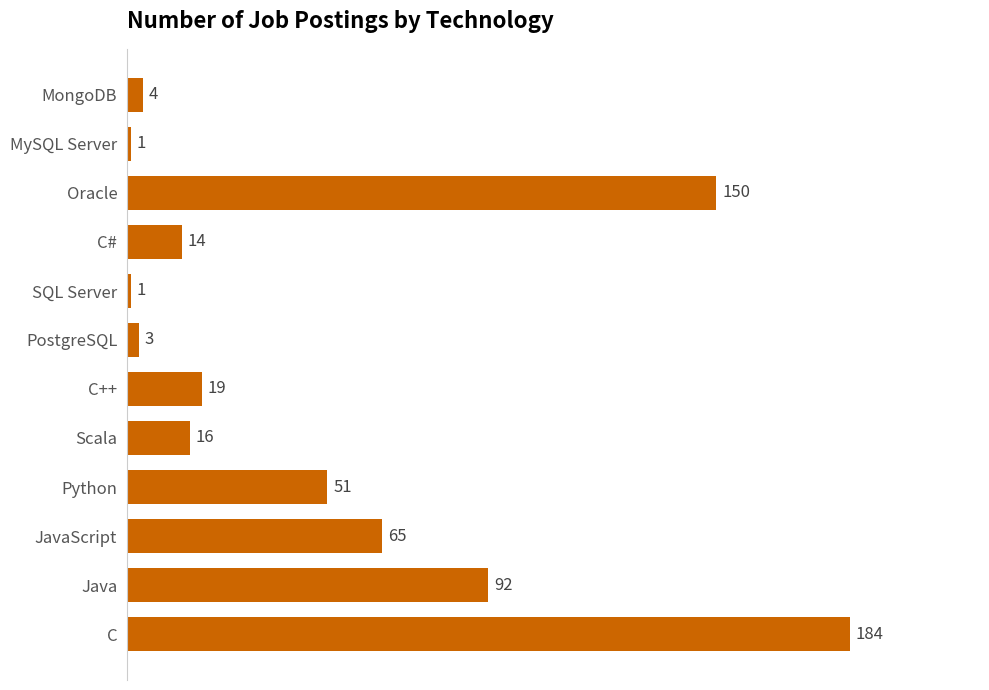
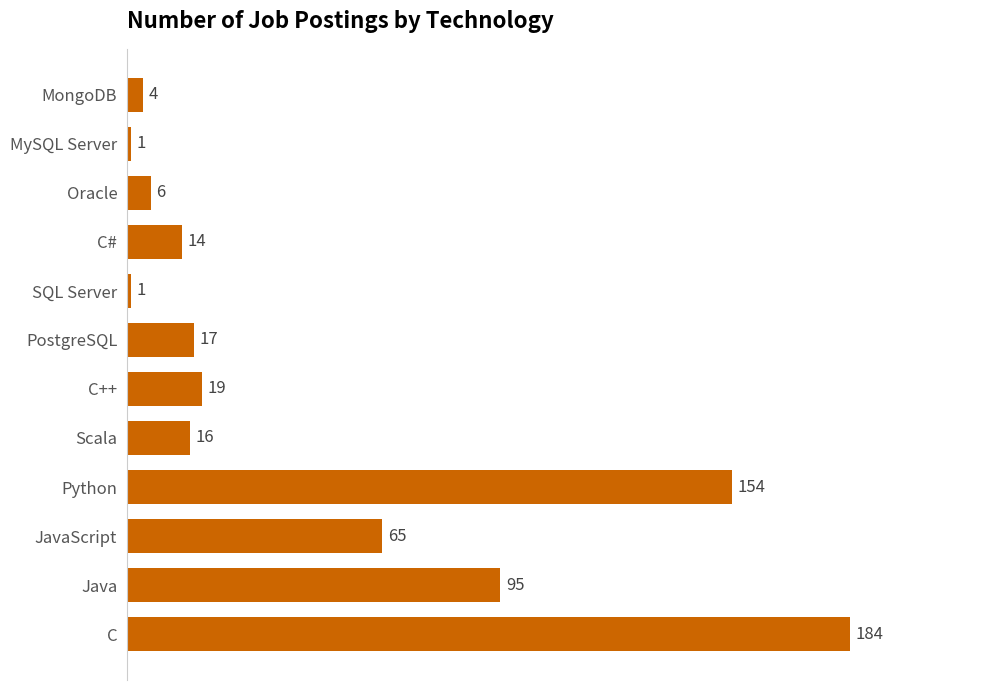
Oracle: 150 -> 6
PostgreSQL: 3 -> 17
Python: 51 -> 154
Java: 92 -> 95
